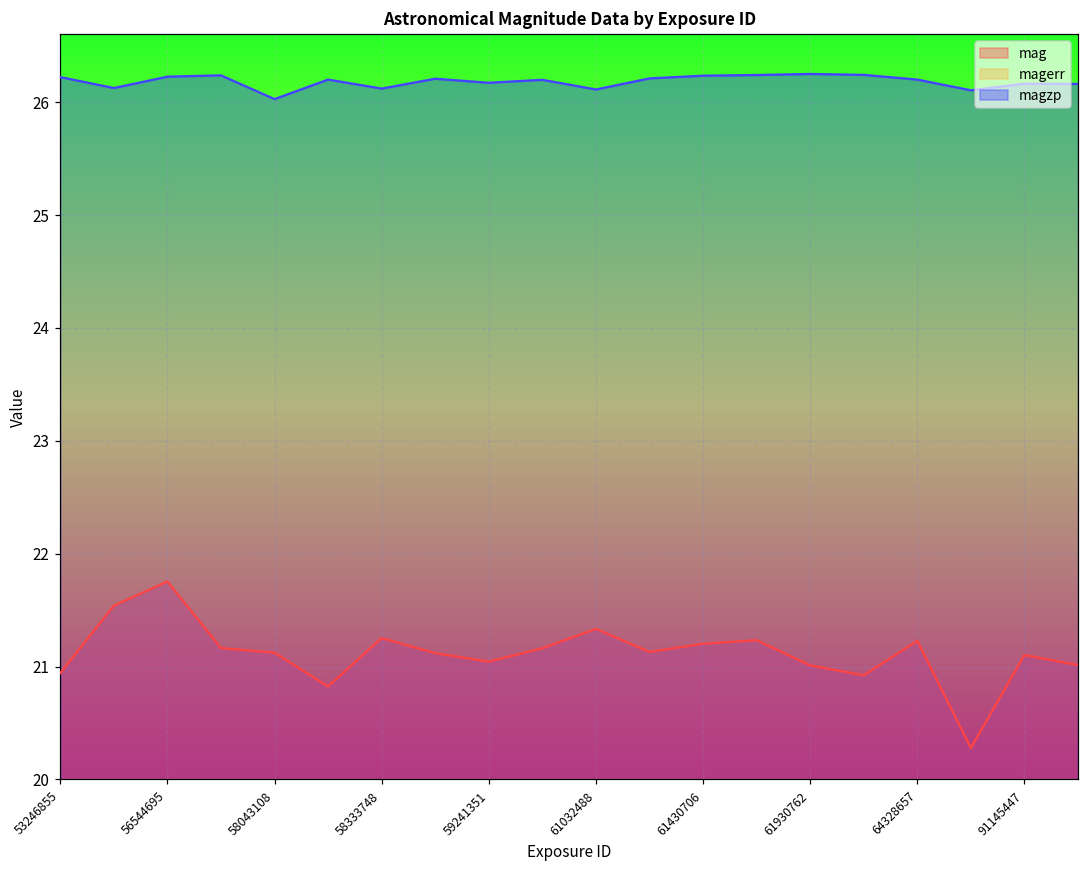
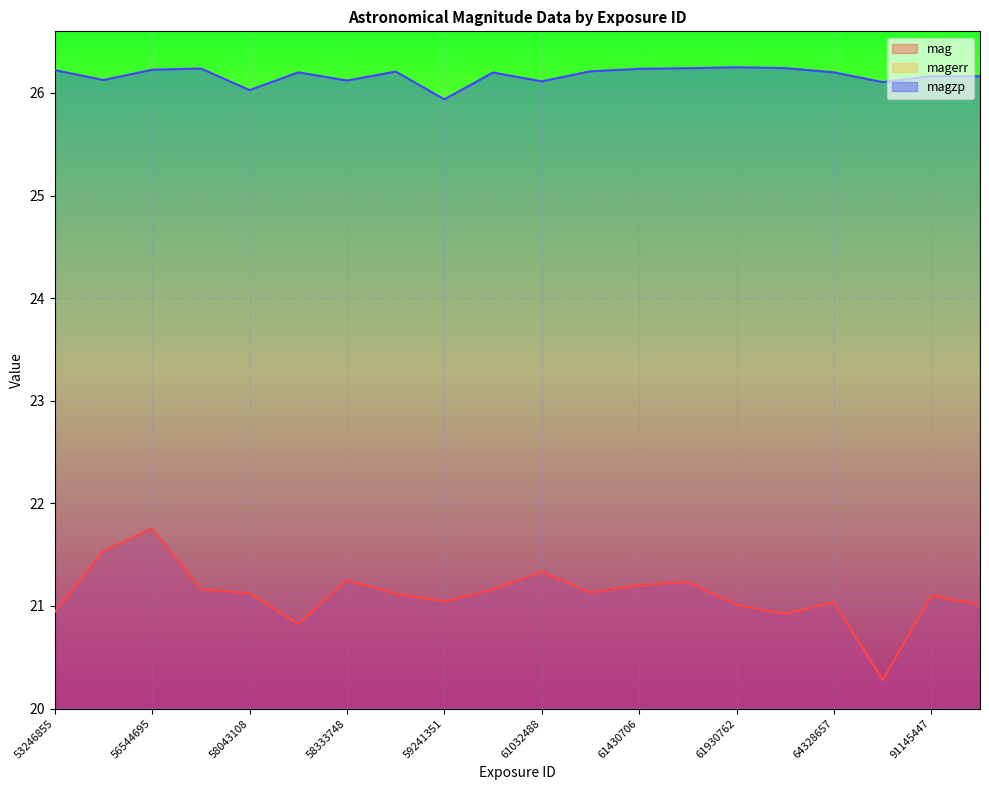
magzp, 59241351: 26.17 -> 25.94
mag, 64328657: 21.23 -> 21.04
